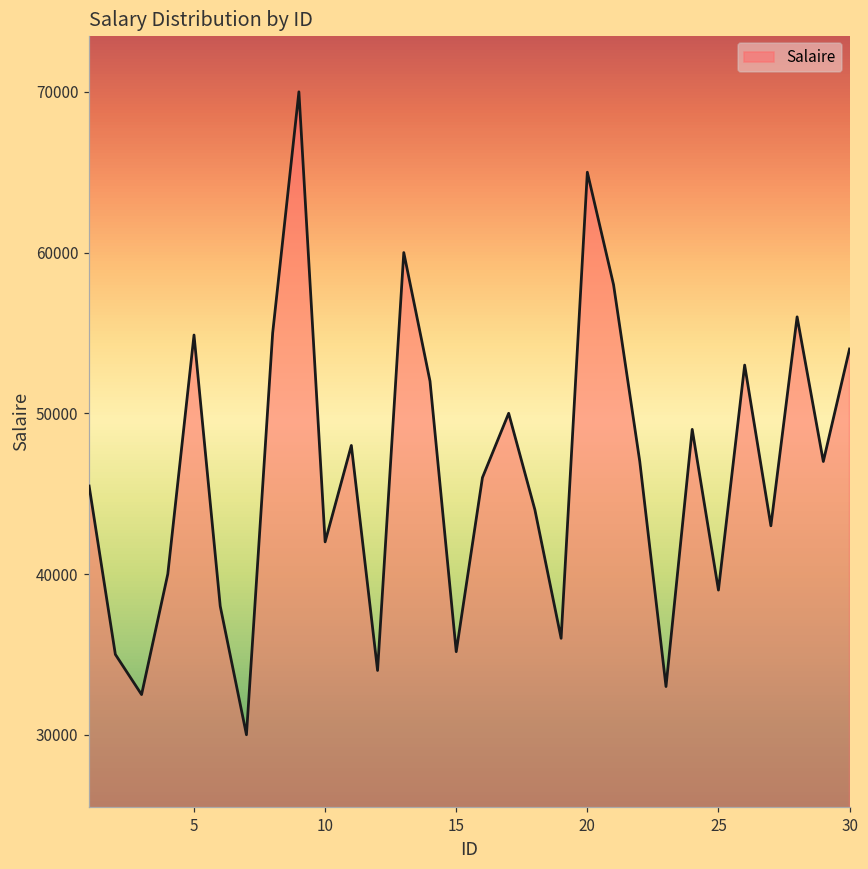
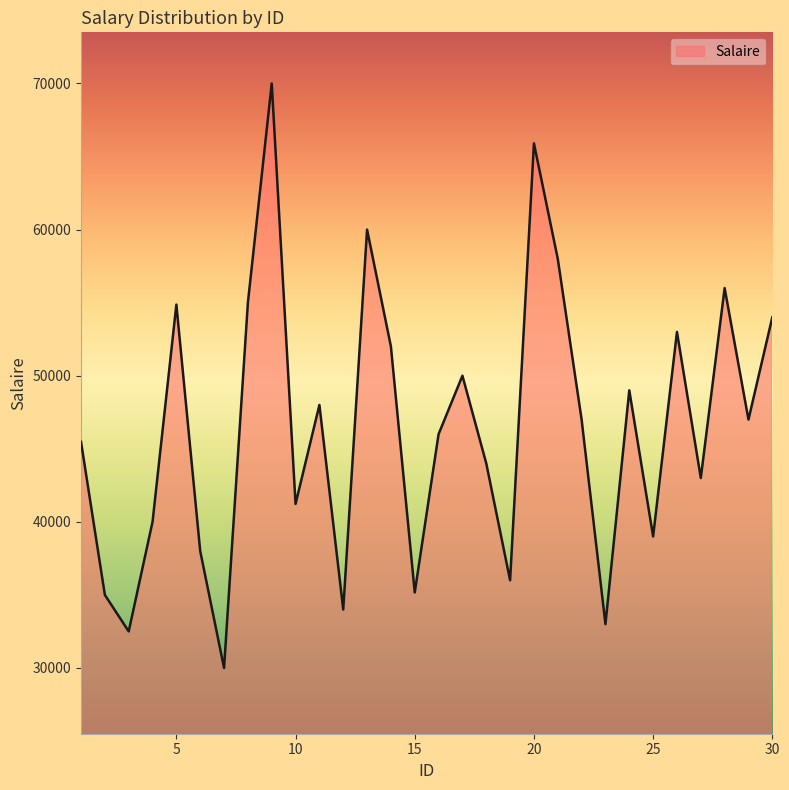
10: 42000 -> 41200
20: 65000 -> 65900
